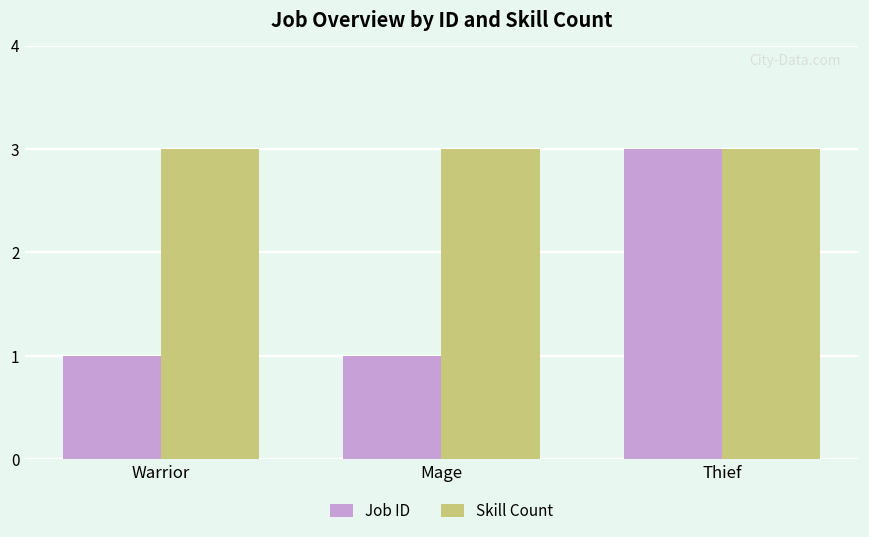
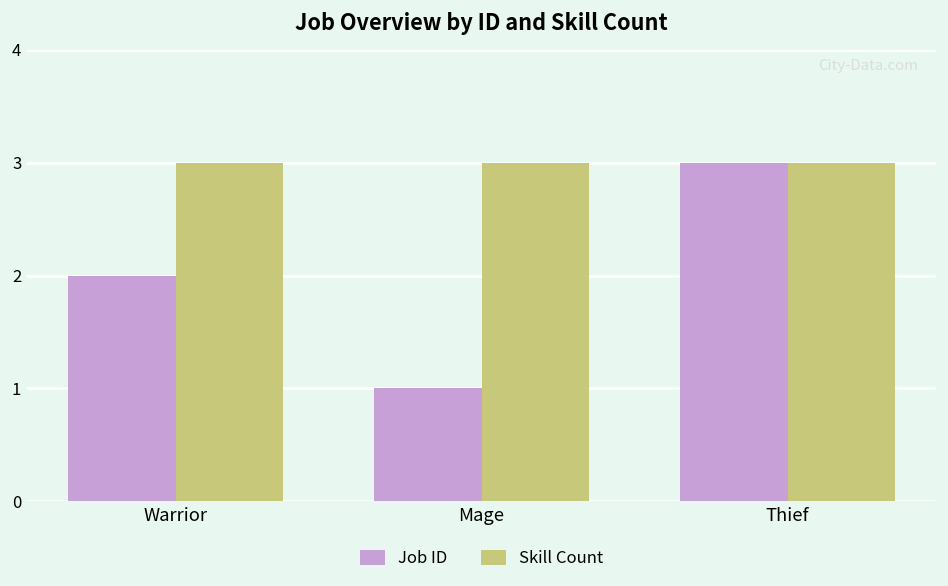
Job ID, Warrior: 1 -> 2
